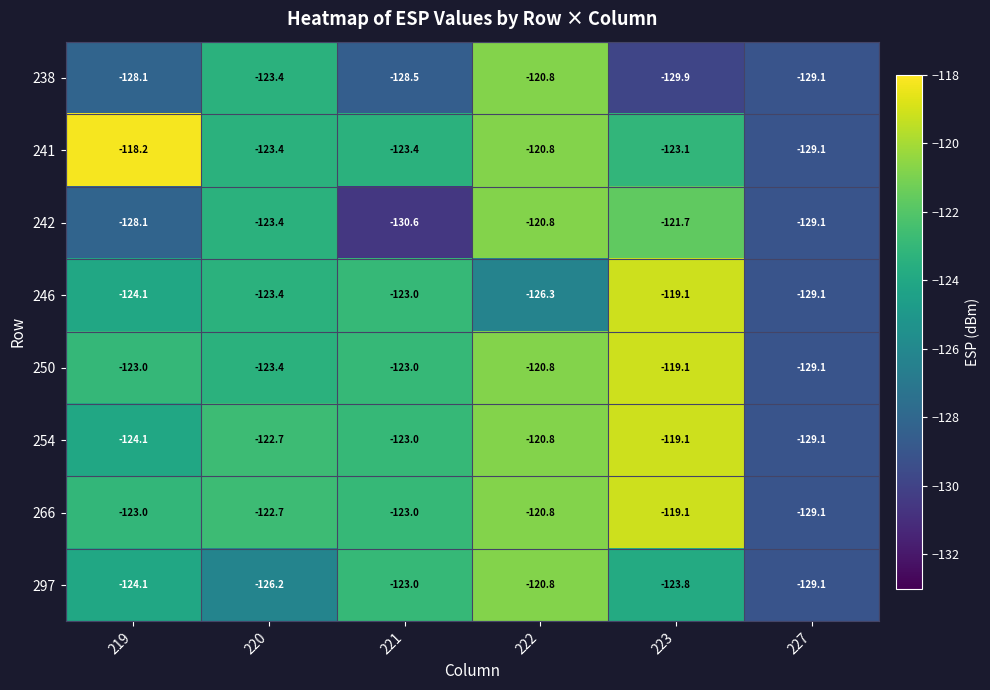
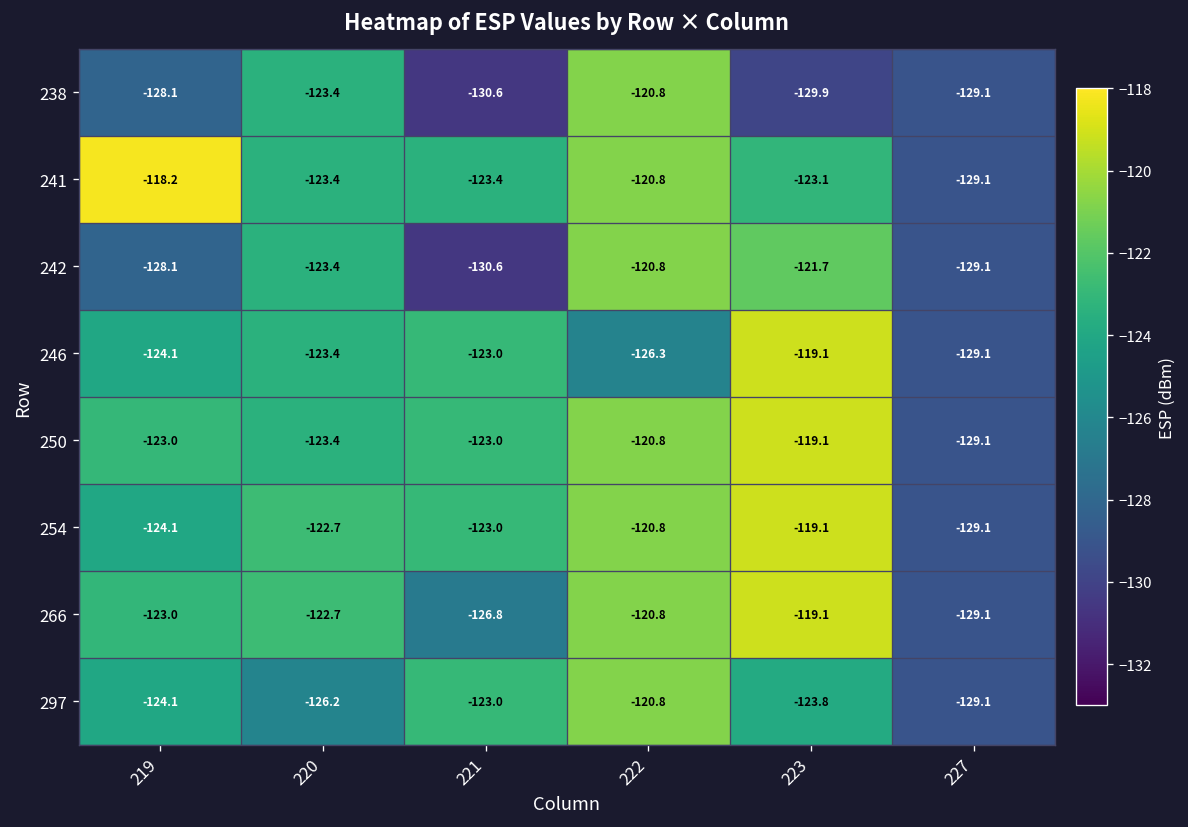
238, 221: -128.5 -> -130.6
266, 221: -123.0 -> -126.8
